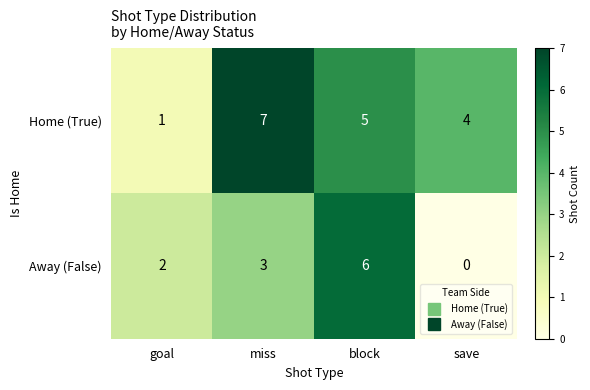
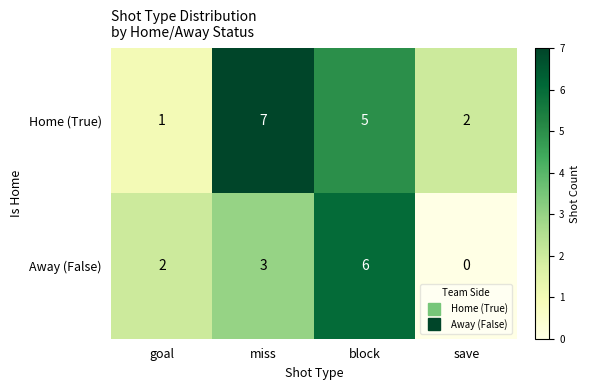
Home (True), save: 4 -> 2
